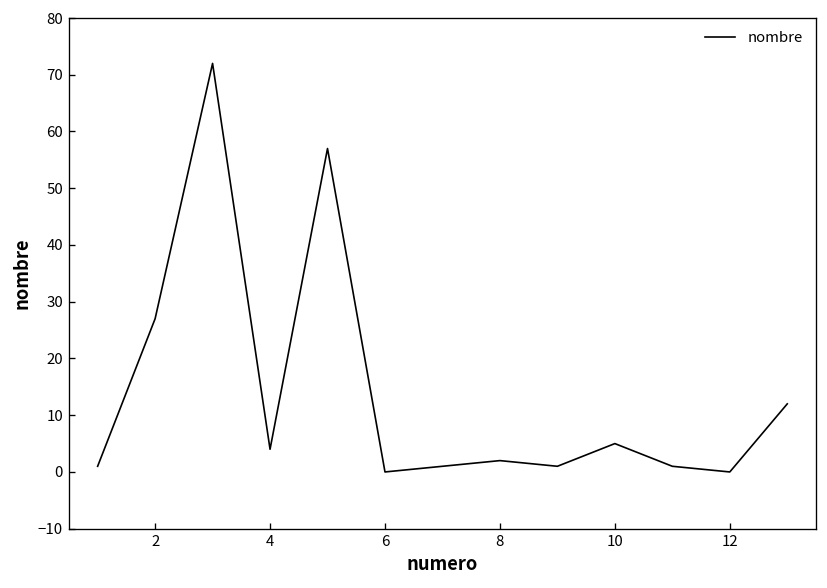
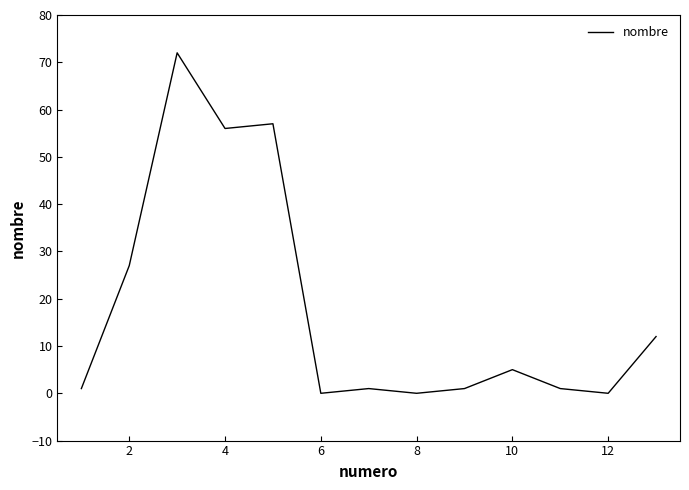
4: 4 -> 56
8: 2 -> 0
